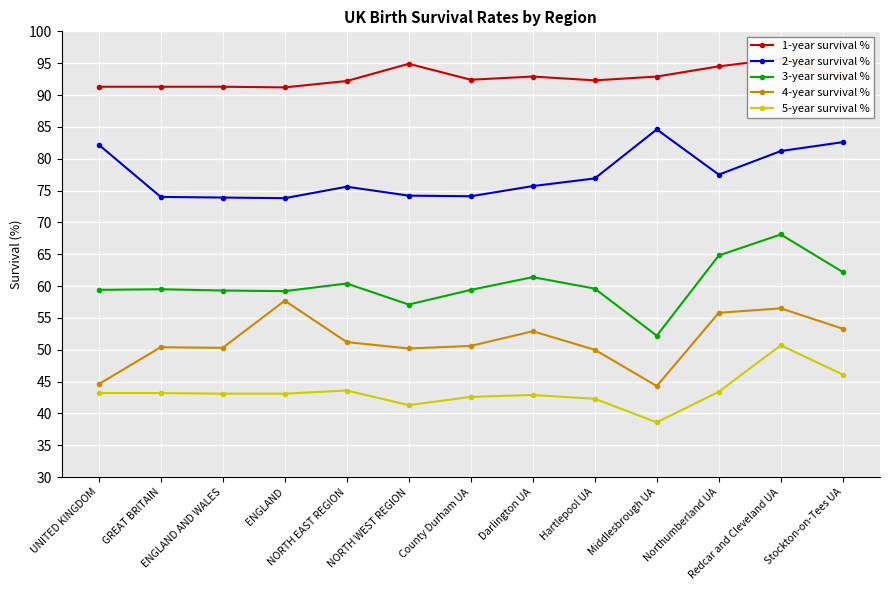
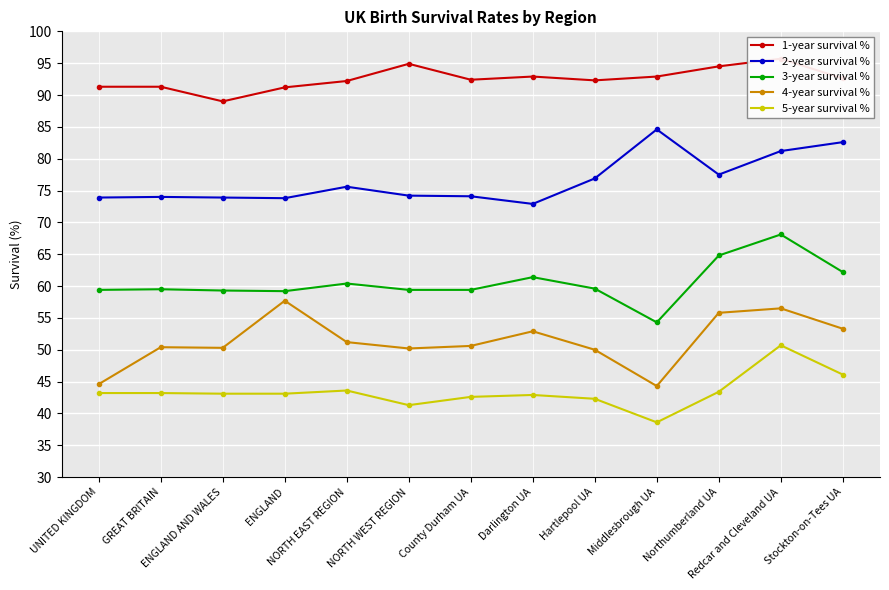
2-year survival %, UNITED KINGDOM: 82 -> 74
1-year survival %, ENGLAND AND WALES: 91 -> 89
3-year survival %, NORTH WEST REGION: 57 -> 59
2-year survival %, Darlington UA: 76 -> 73
3-year survival %, Middlesbrough UA: 52 -> 54
